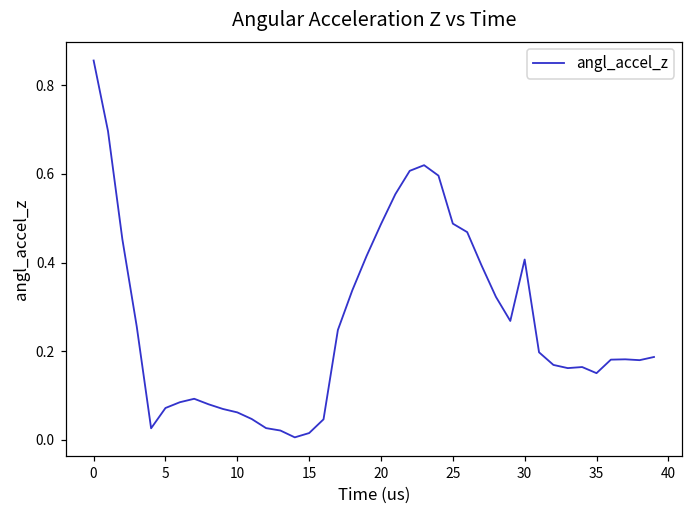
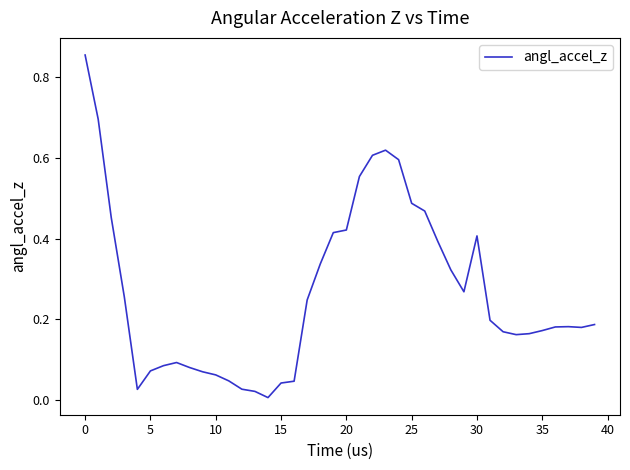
15: 0.02 -> 0.04
20: 0.49 -> 0.42
35: 0.15 -> 0.17
